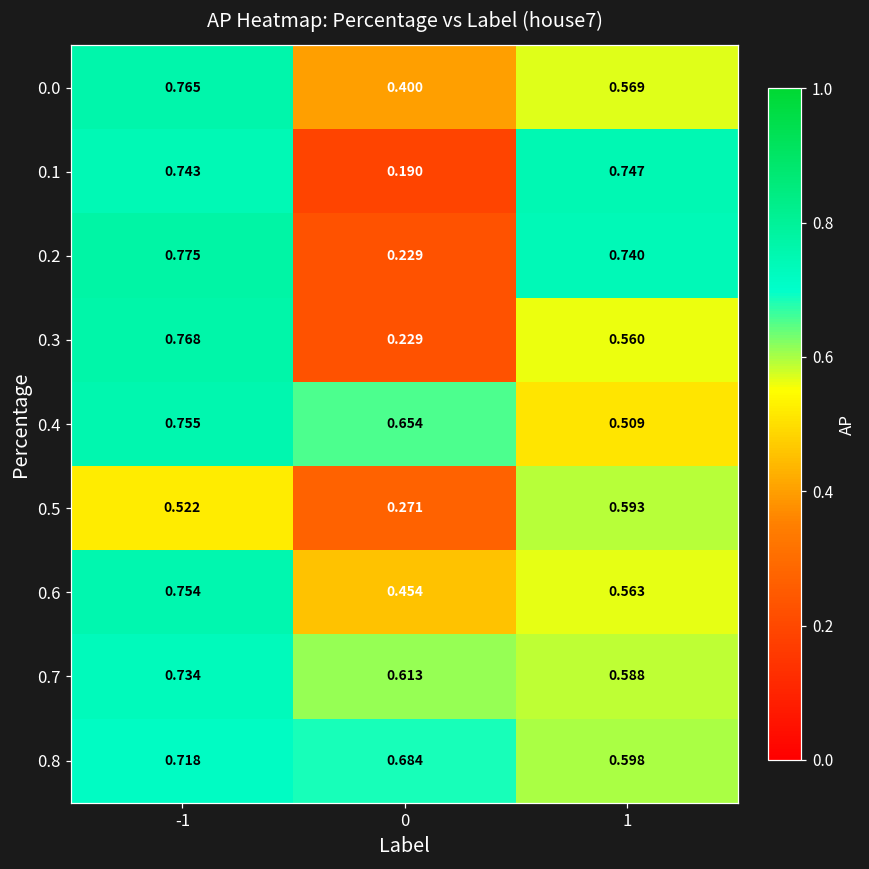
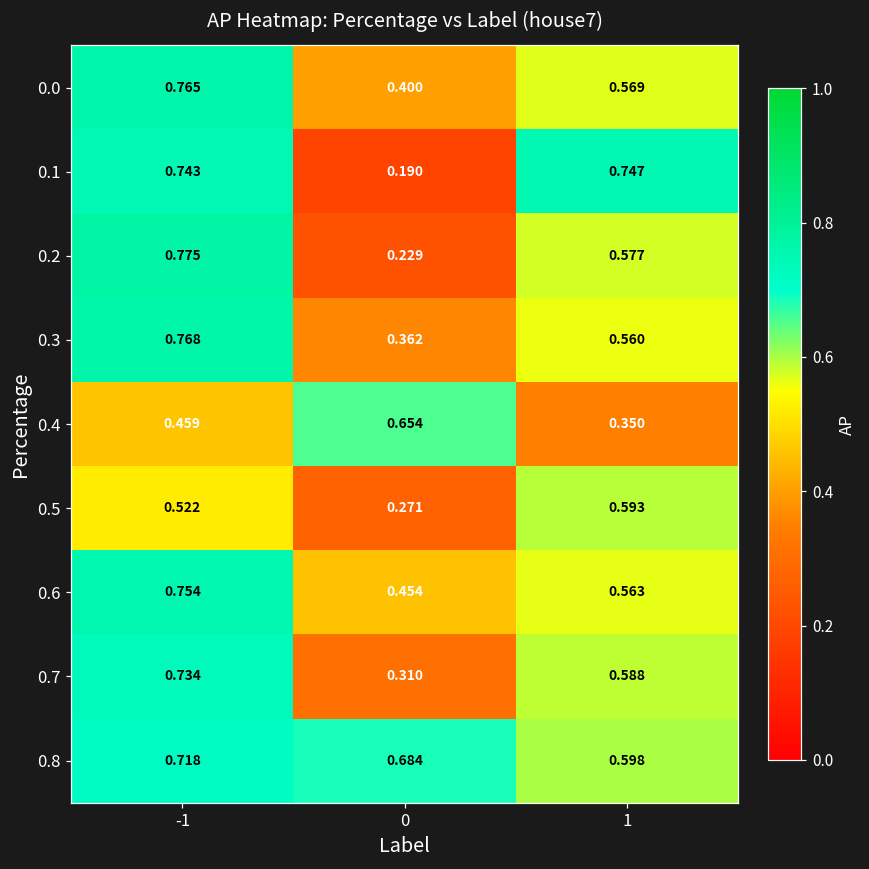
0.2, 1: 0.740 -> 0.577
0.3, 0: 0.229 -> 0.362
0.4, -1: 0.755 -> 0.459
0.4, 1: 0.509 -> 0.350
0.7, 0: 0.613 -> 0.310
